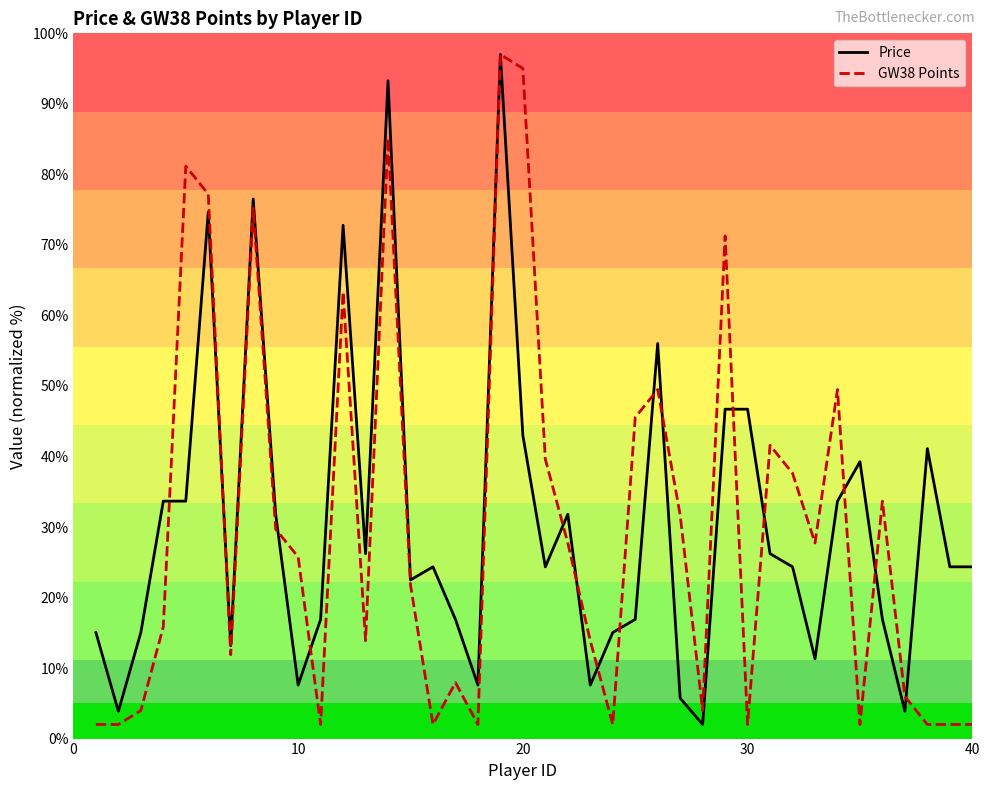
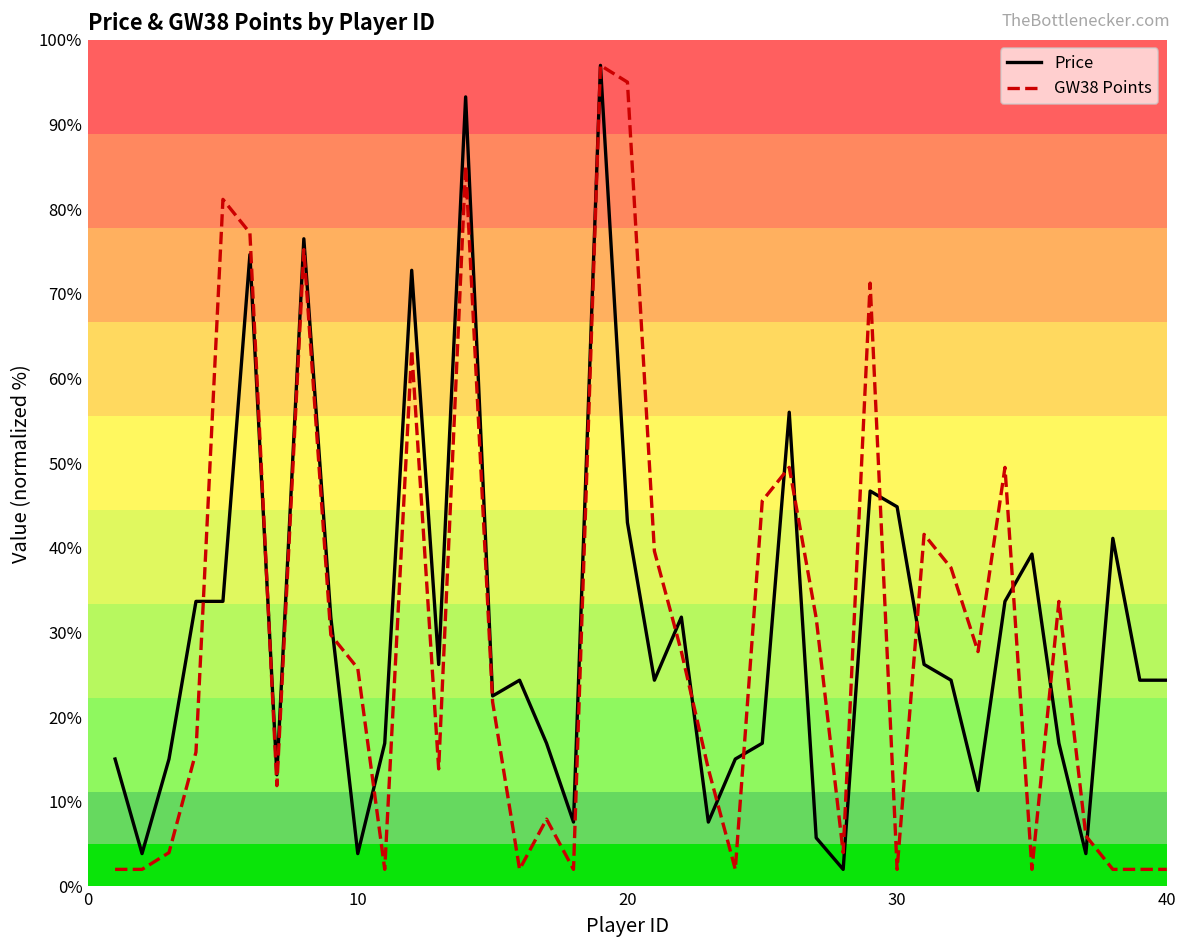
Price, 10: 8% -> 4%
Price, 30: 47% -> 45%
